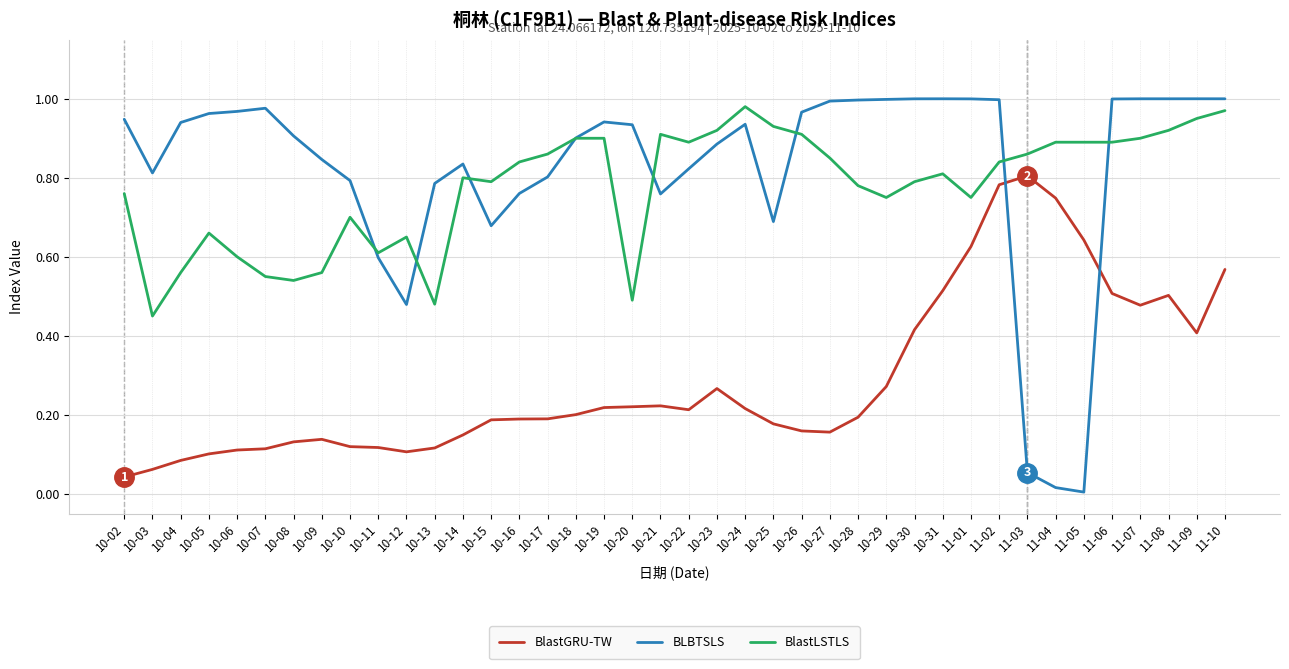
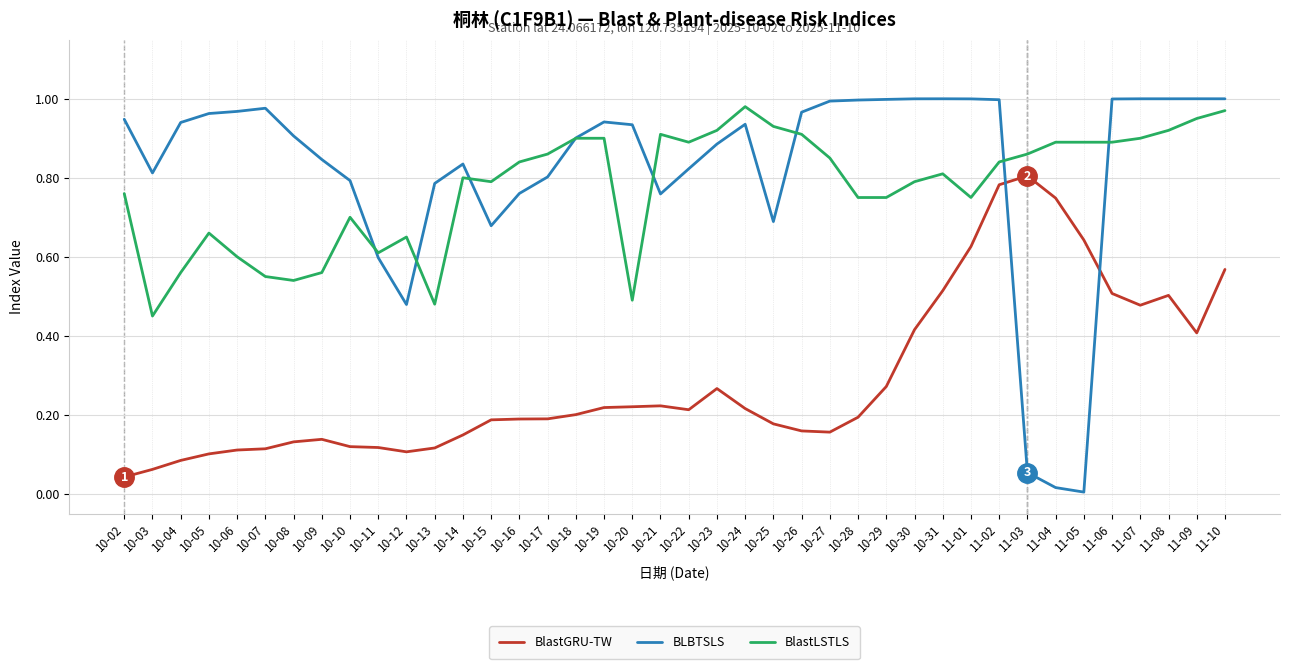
BlastLSTLS, 10-28: 0.78 -> 0.75
